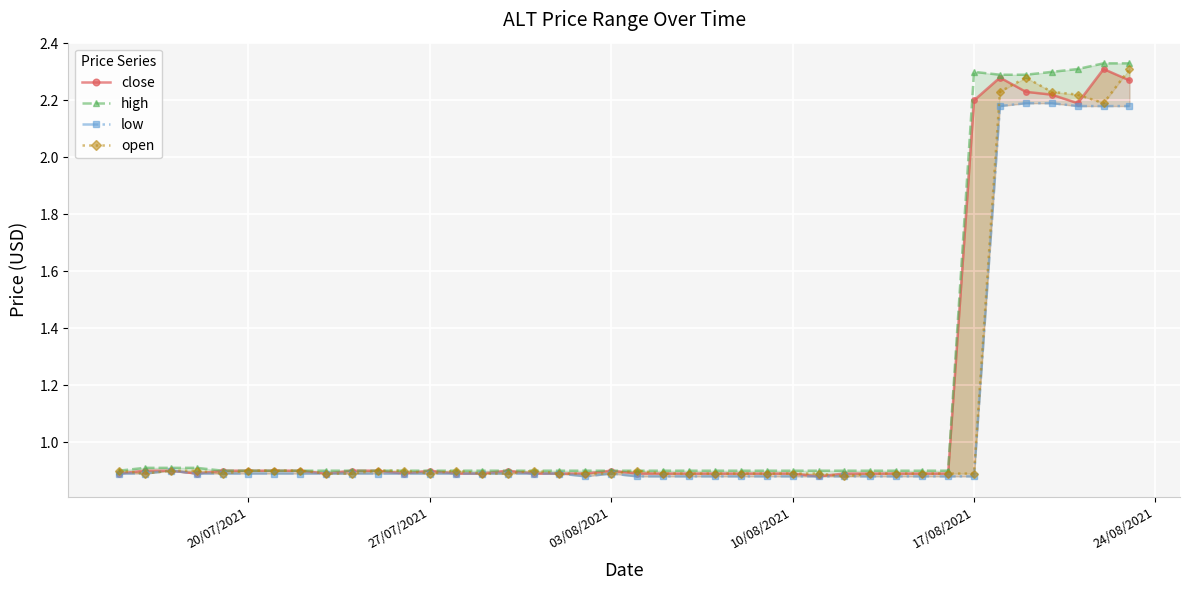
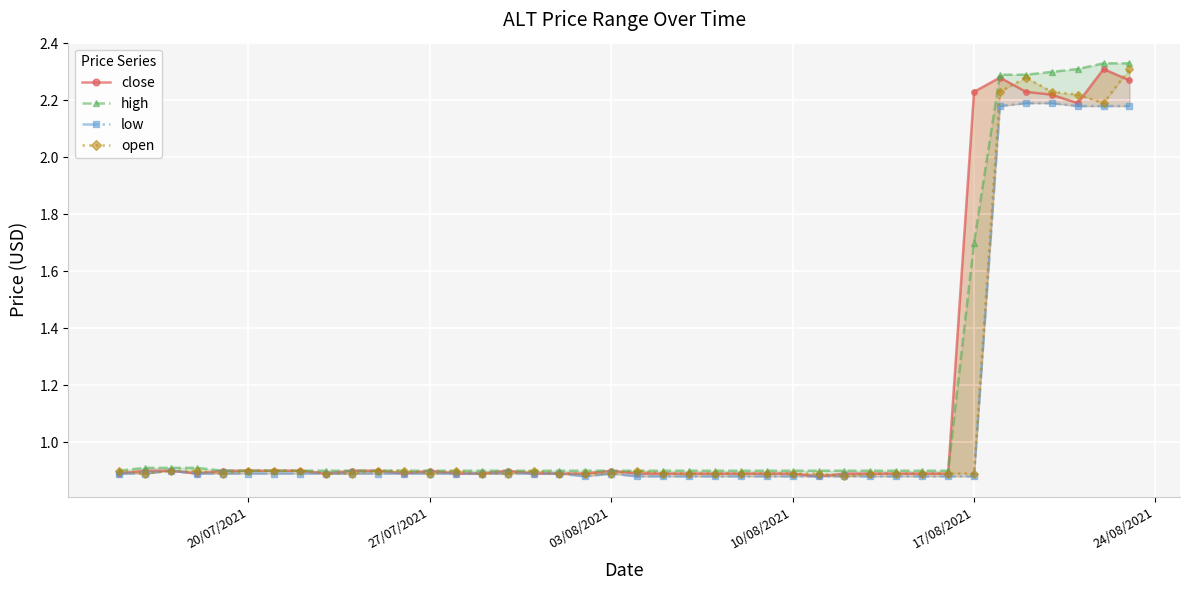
close, 17/08/2021: 2.20 -> 2.23
high, 17/08/2021: 2.3 -> 1.7
